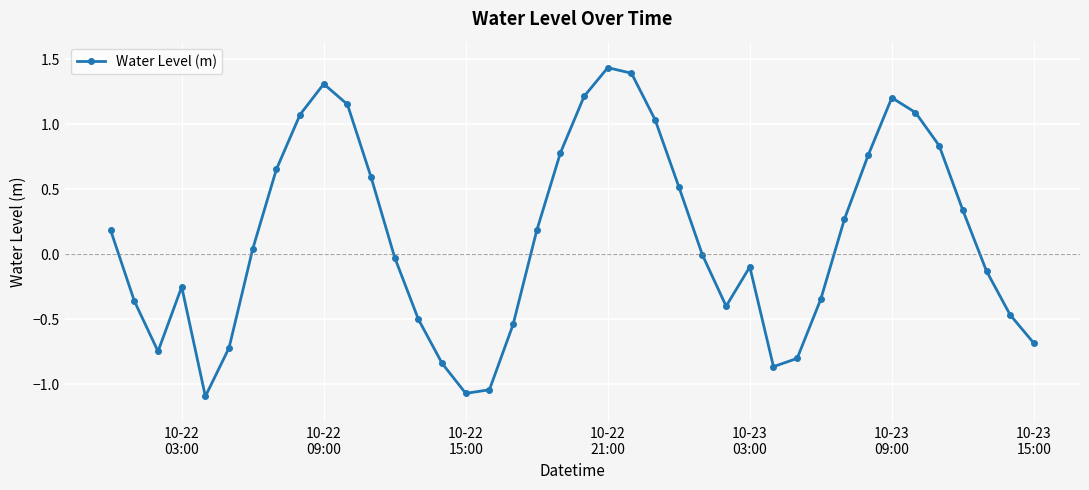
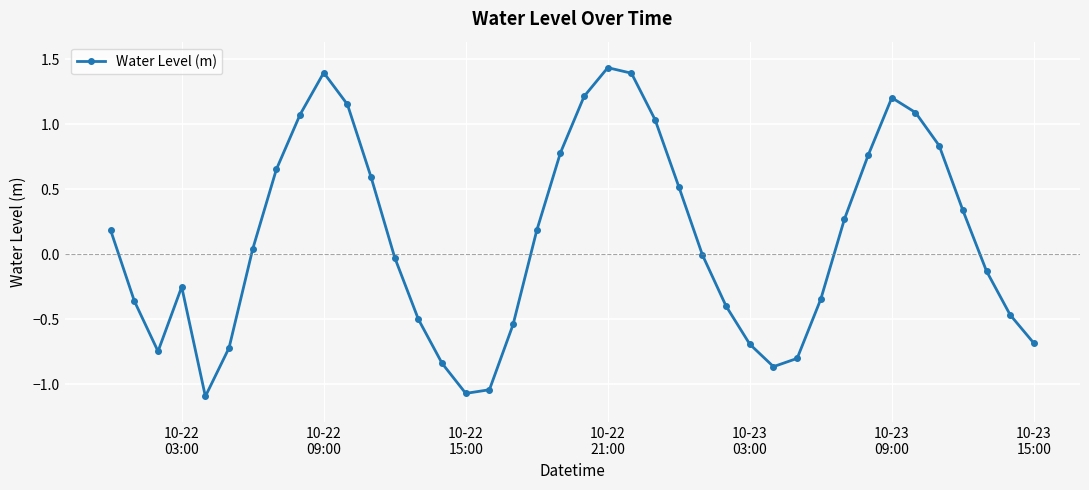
10-22 09:00: 1.31 -> 1.40
10-23 03:00: -0.10 -> -0.69
